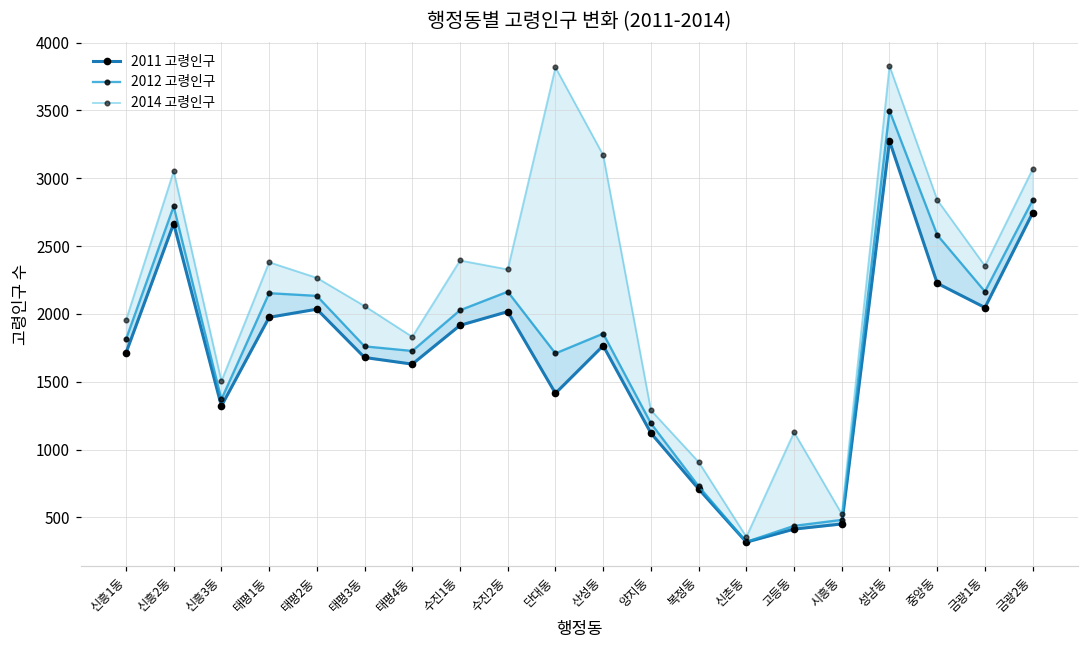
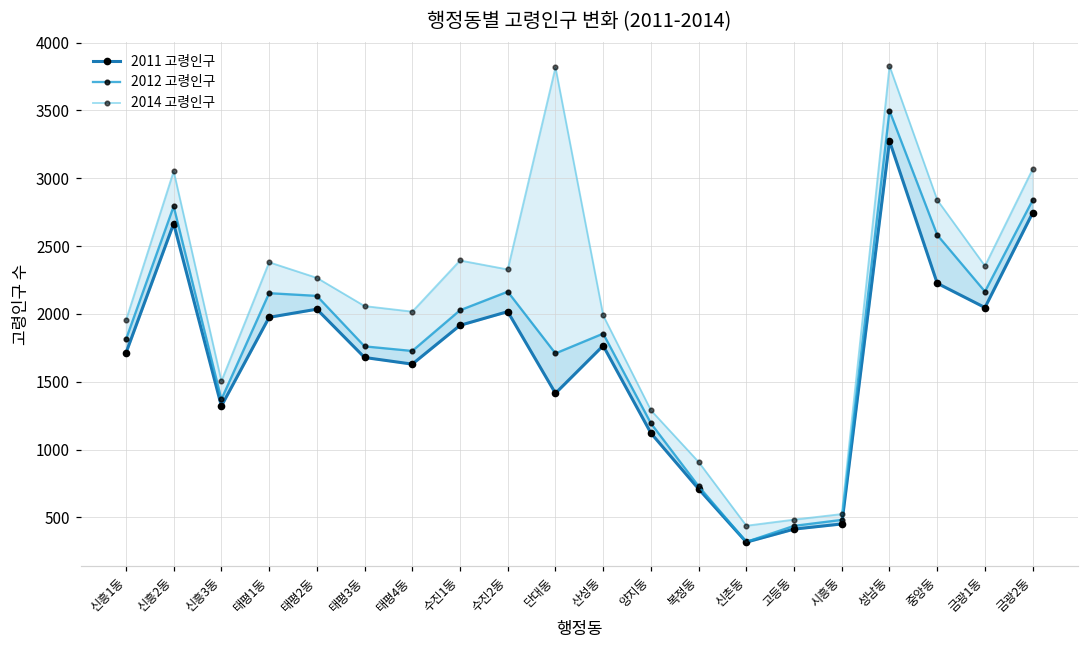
2014 고령인구, 태평4동: 1830 -> 2020
2014 고령인구, 산성동: 3170 -> 1990
2014 고령인구, 신촌동: 360 -> 440
2014 고령인구, 고등동: 1130 -> 480
